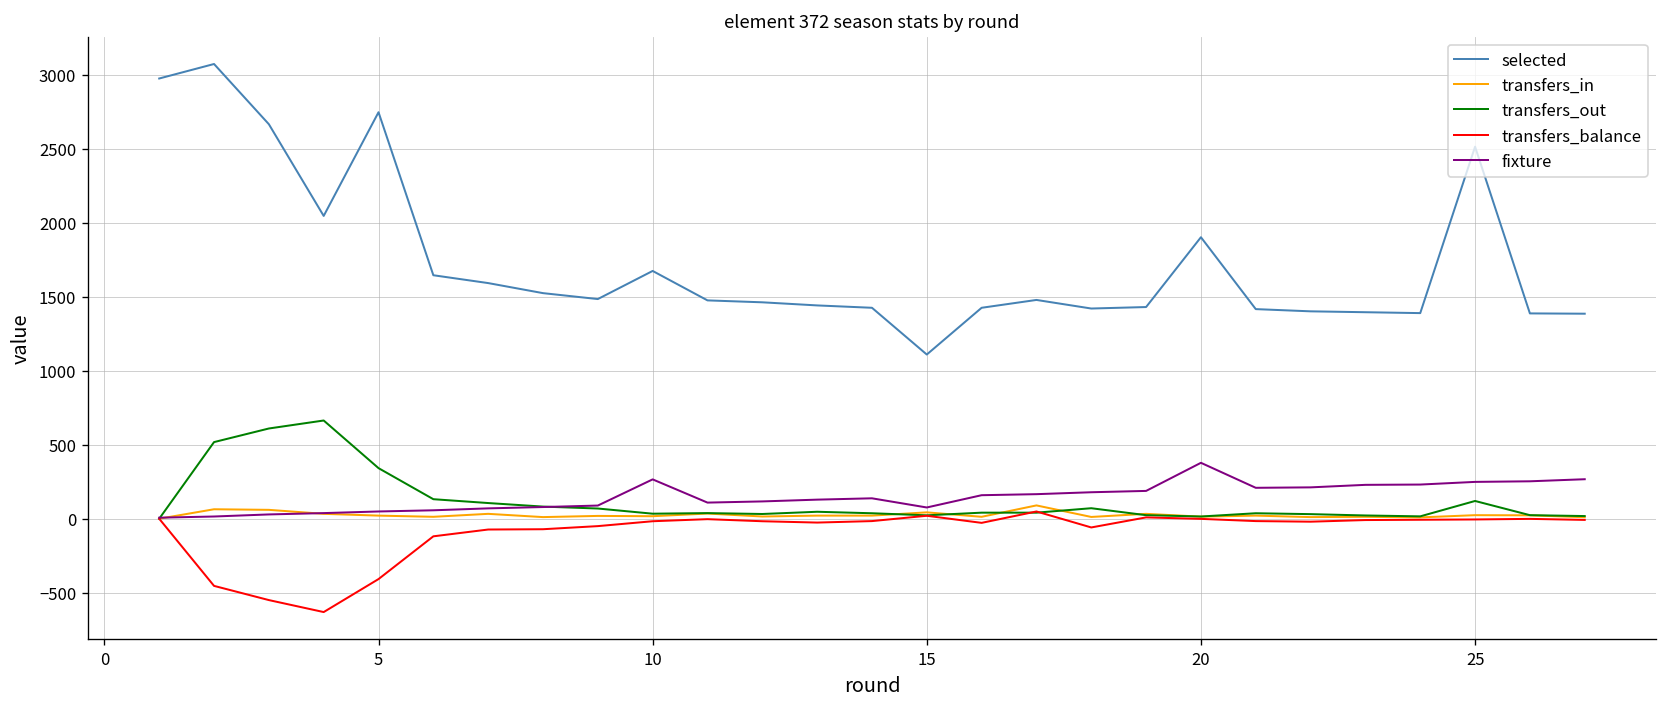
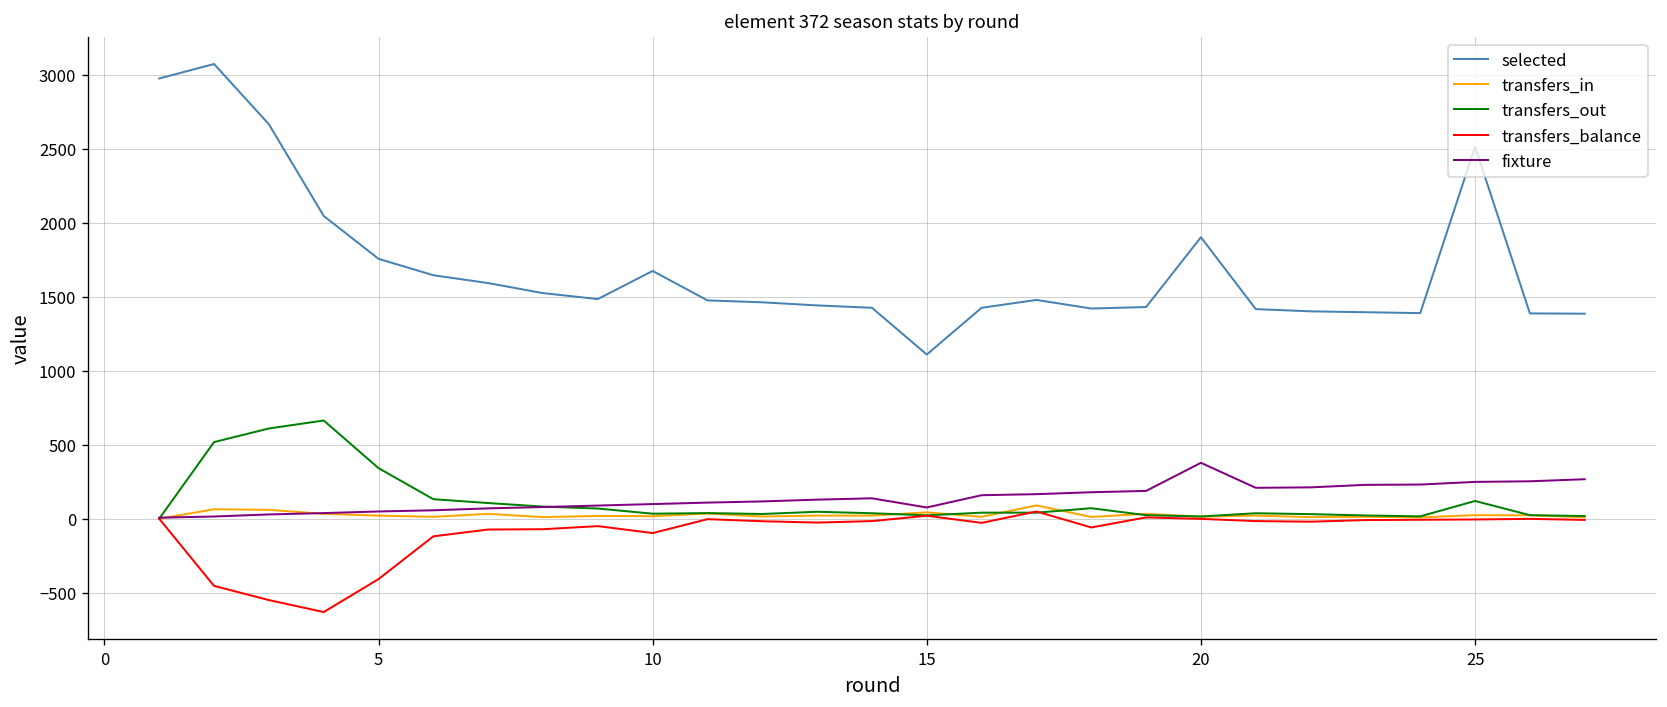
selected, 5: 2750 -> 1760
transfers_balance, 10: -20 -> -100
fixture, 10: 270 -> 100
